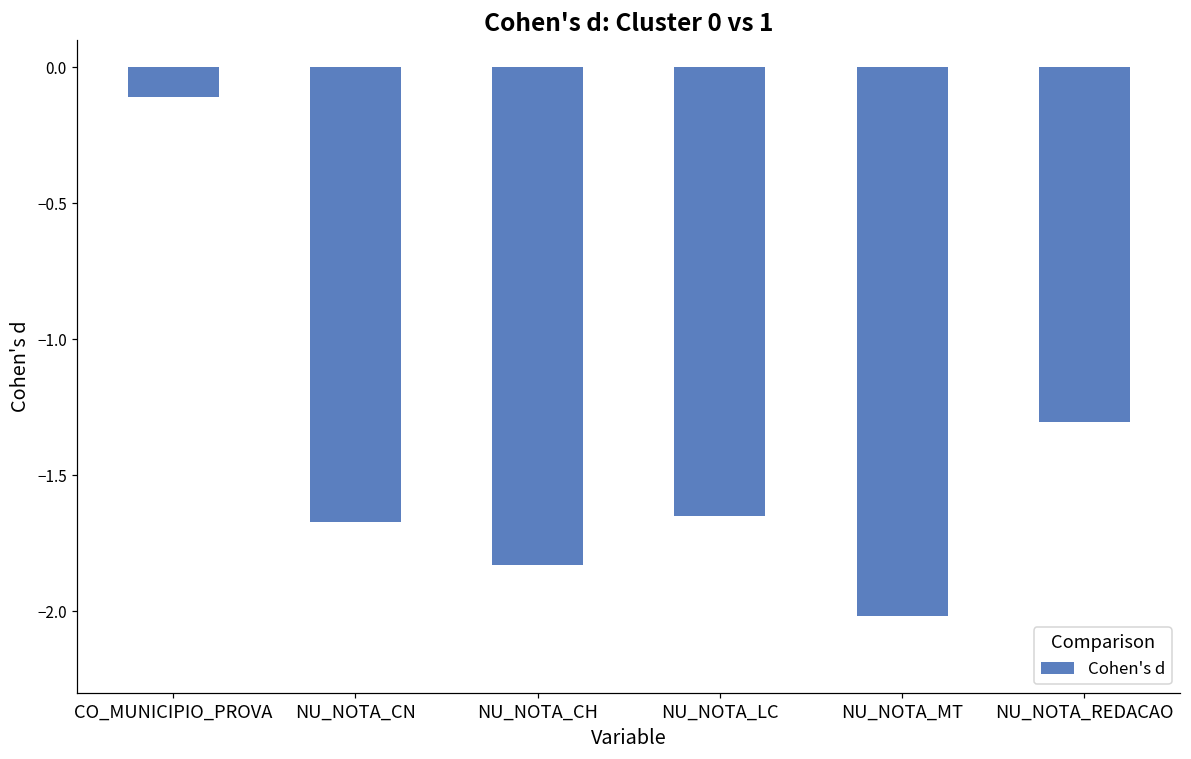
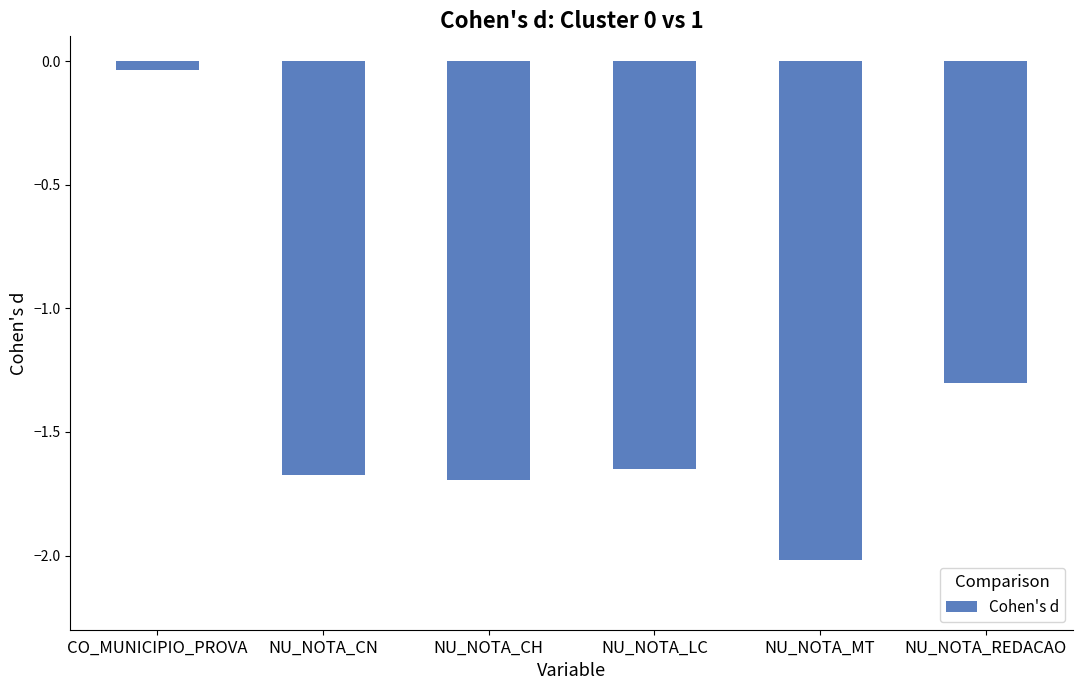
CO_MUNICIPIO_PROVA: -0.11 -> -0.04
NU_NOTA_CH: -1.83 -> -1.69
